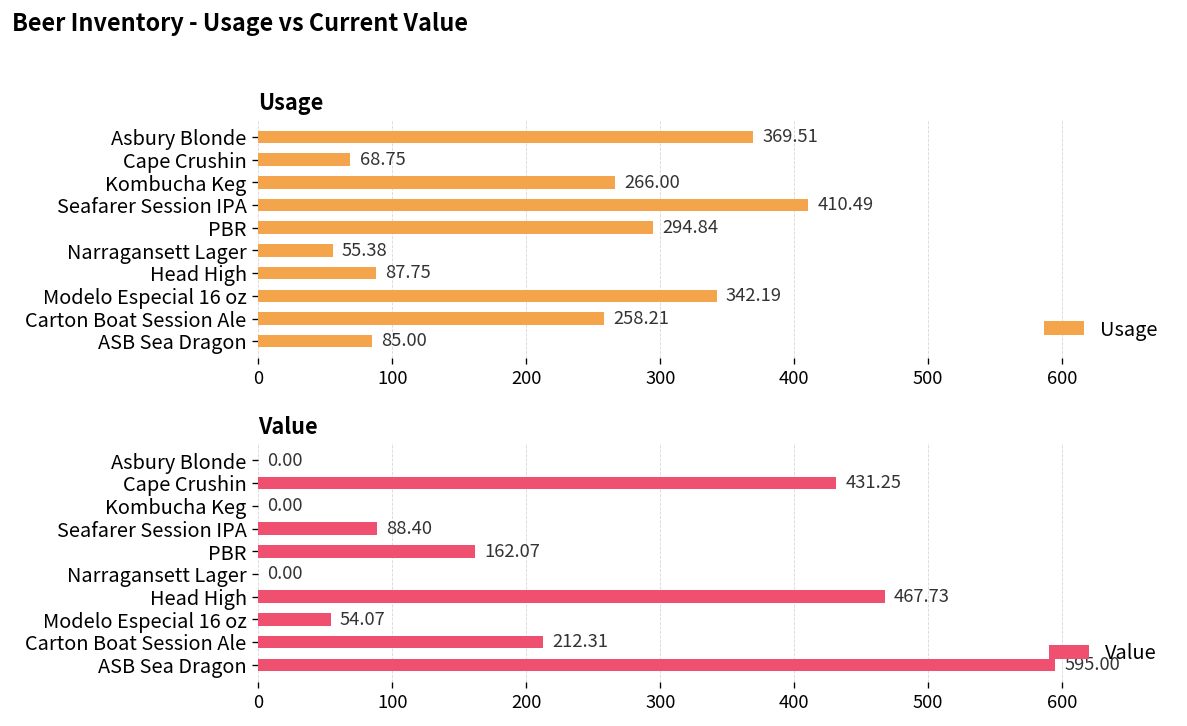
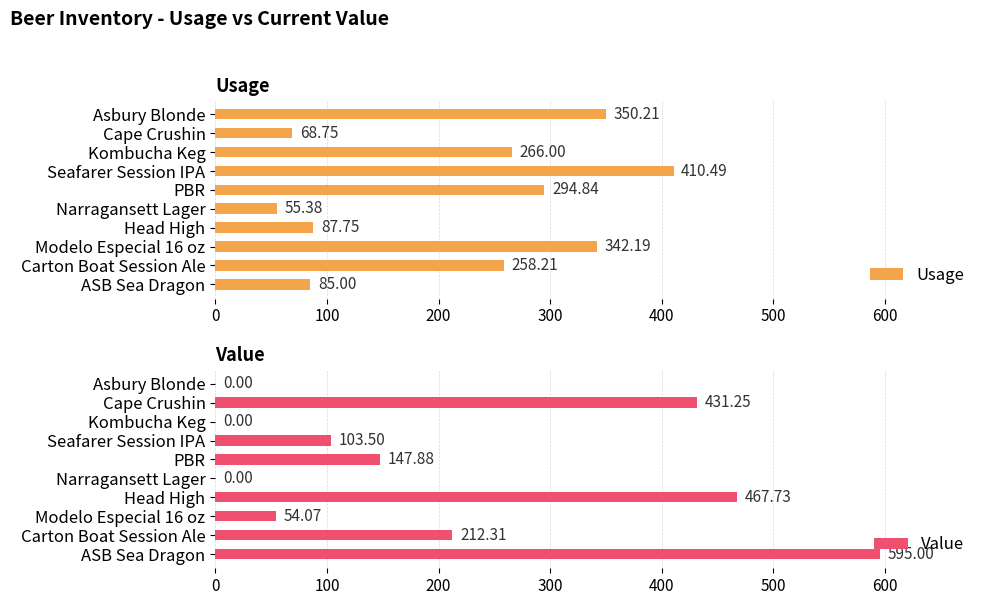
Usage, Asbury Blonde: 369.51 -> 350.21
Value, Seafarer Session IPA: 88.40 -> 103.50
Value, PBR: 162.07 -> 147.88
